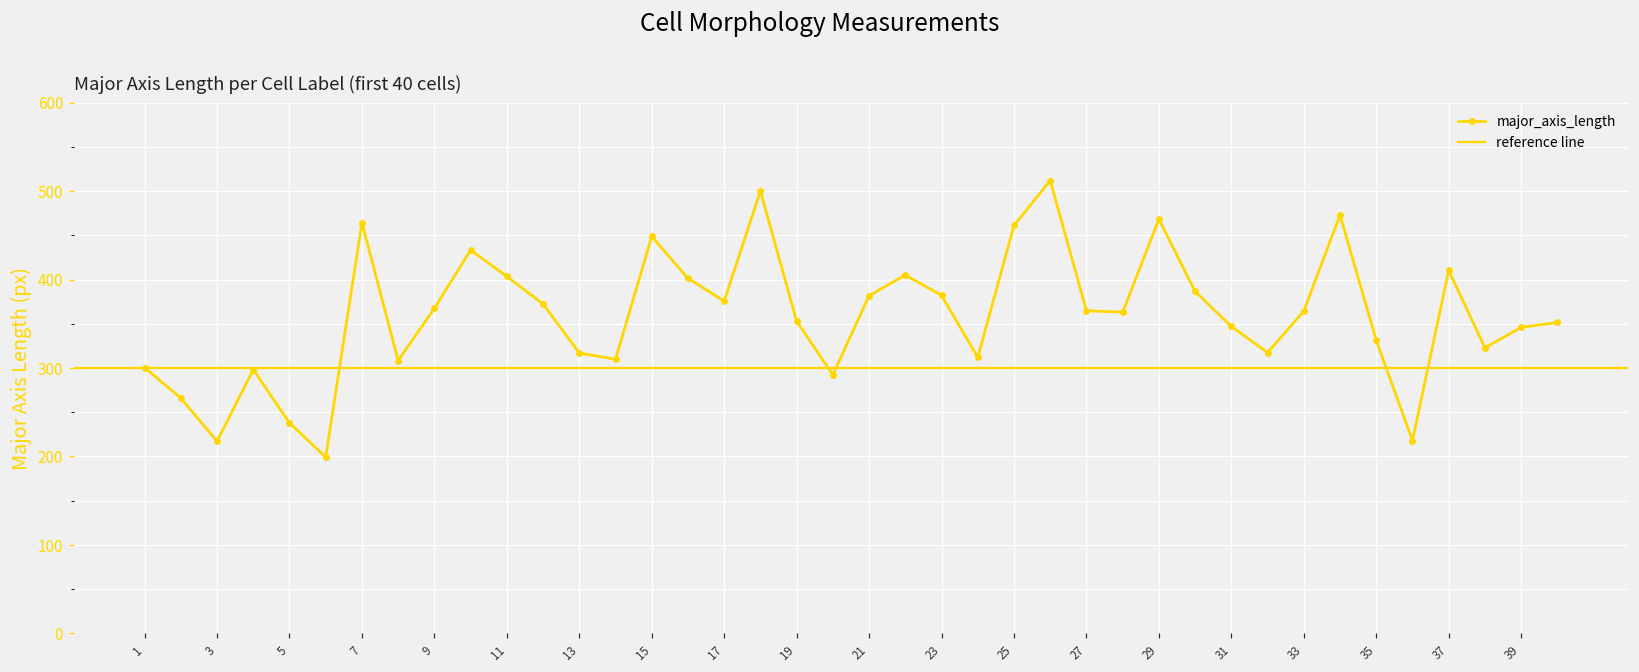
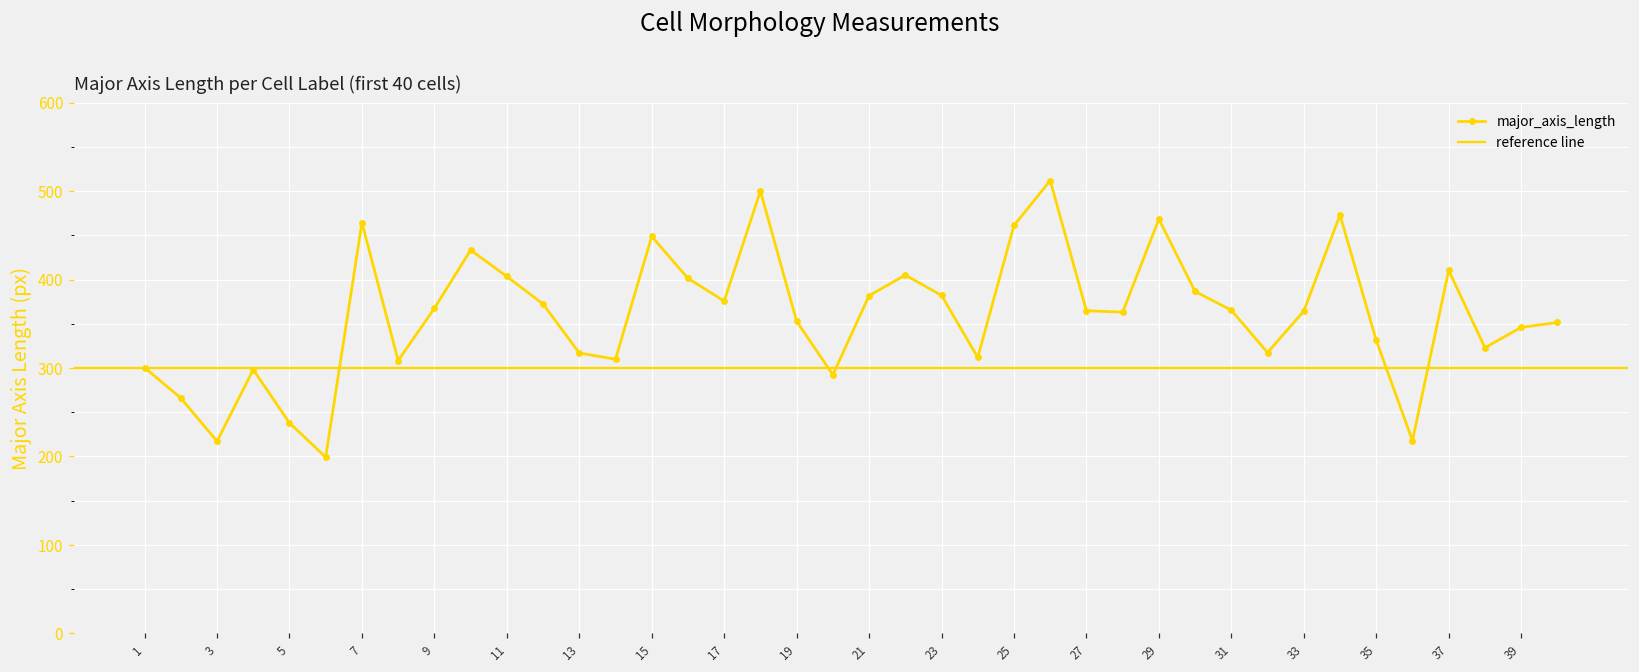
31: 350 -> 370
